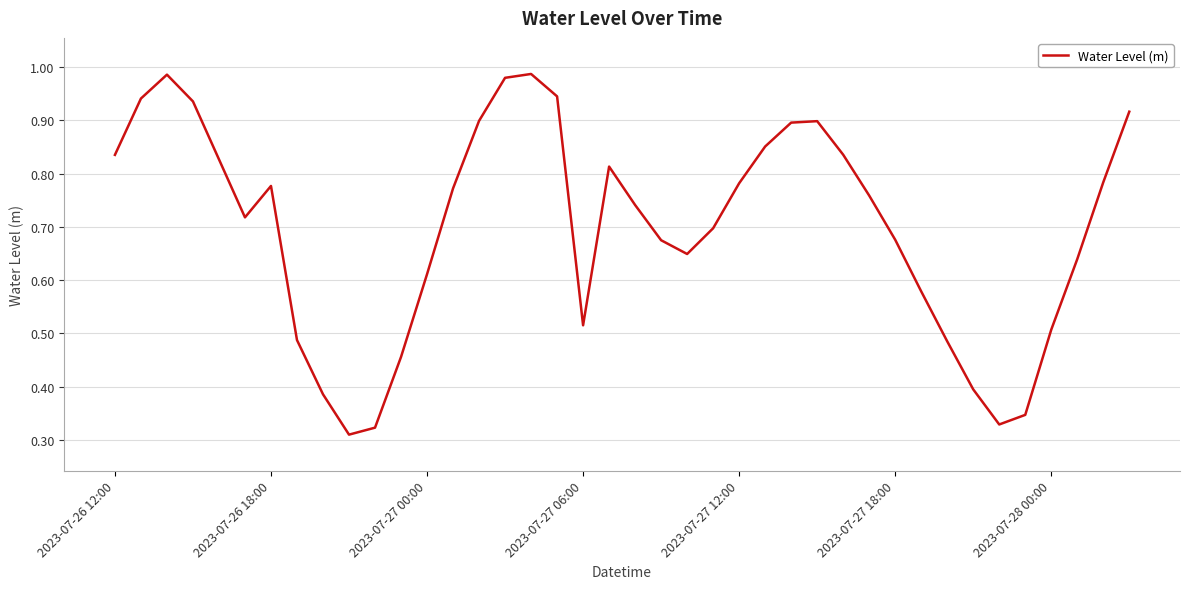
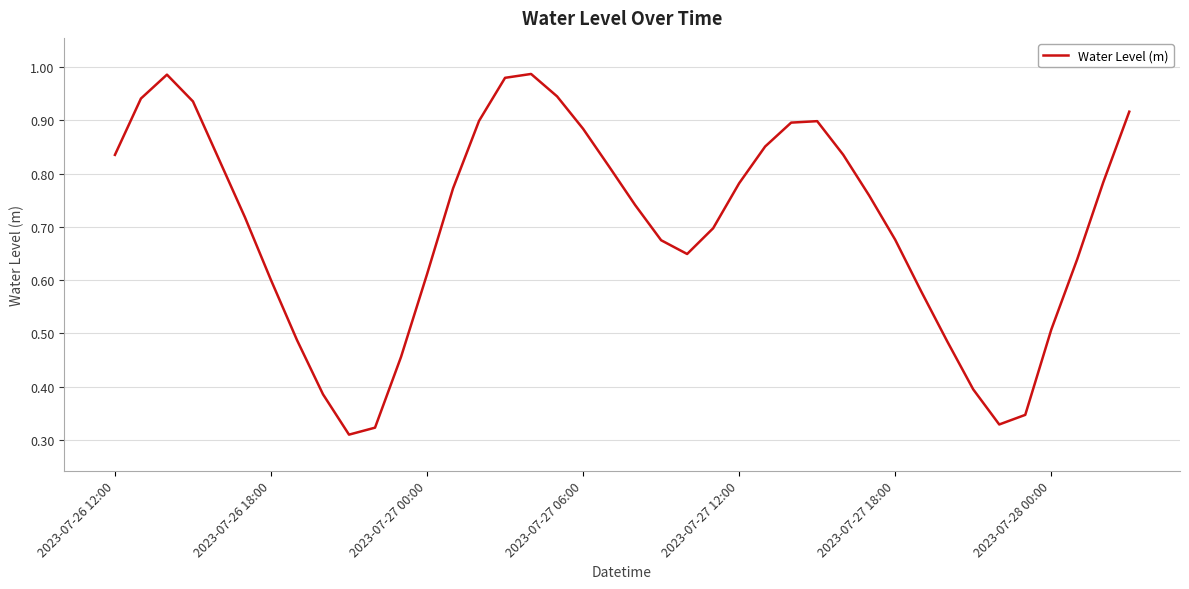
2023-07-26 18:00: 0.78 -> 0.60
2023-07-27 06:00: 0.52 -> 0.88
